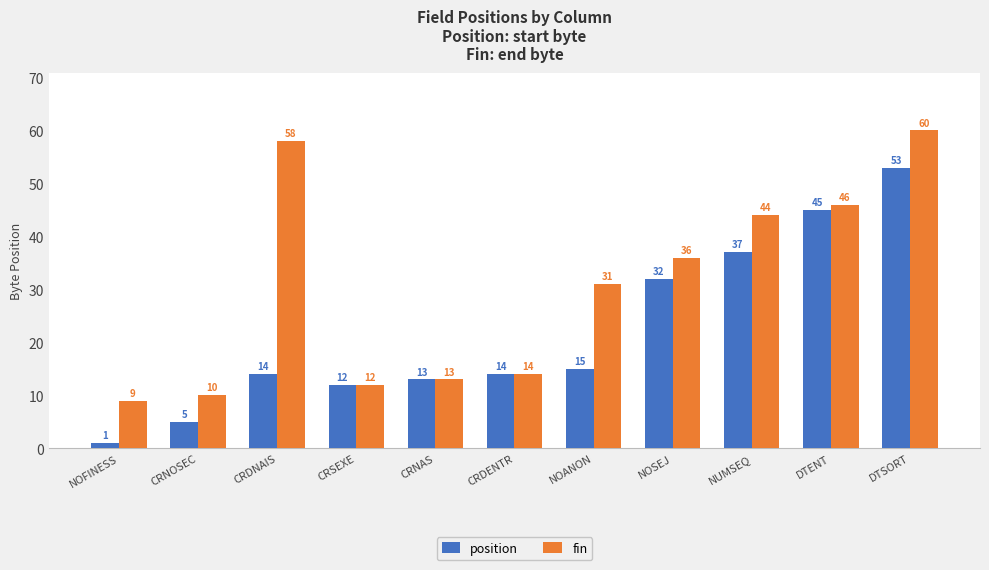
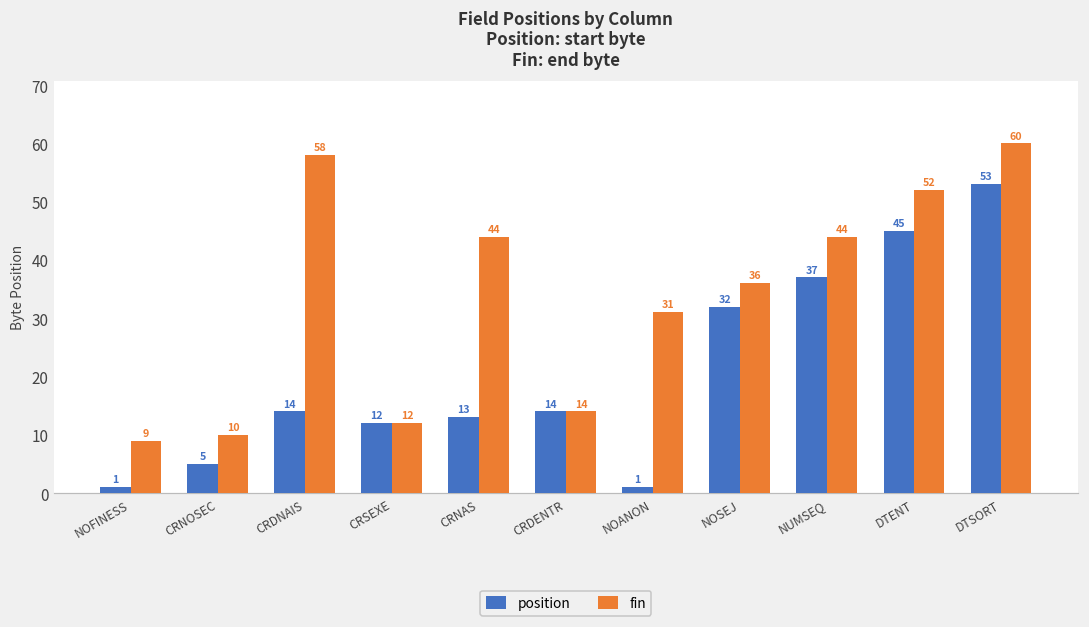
fin, CRNAS: 13 -> 44
position, NOANON: 15 -> 1
fin, DTENT: 46 -> 52
